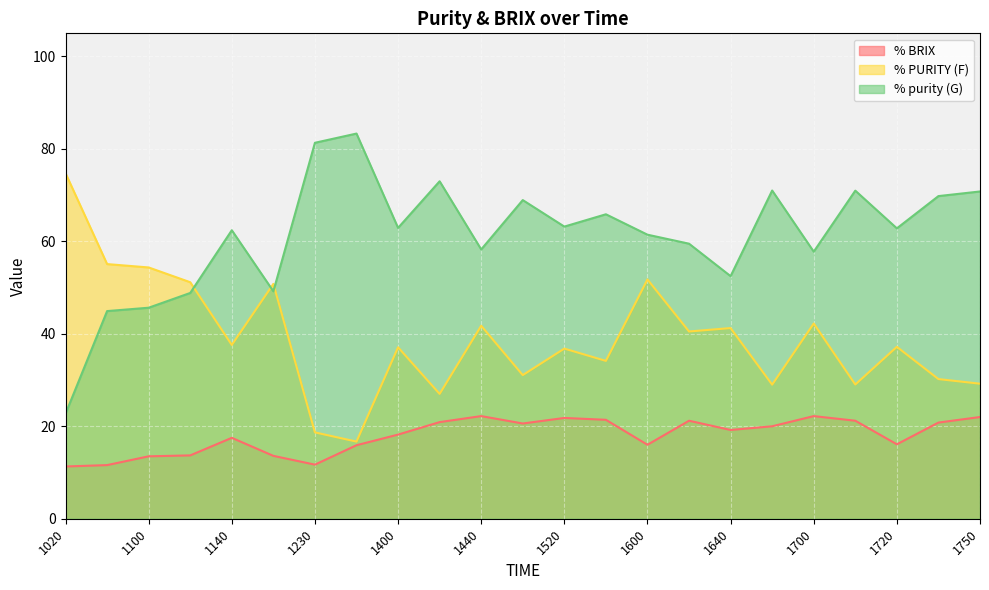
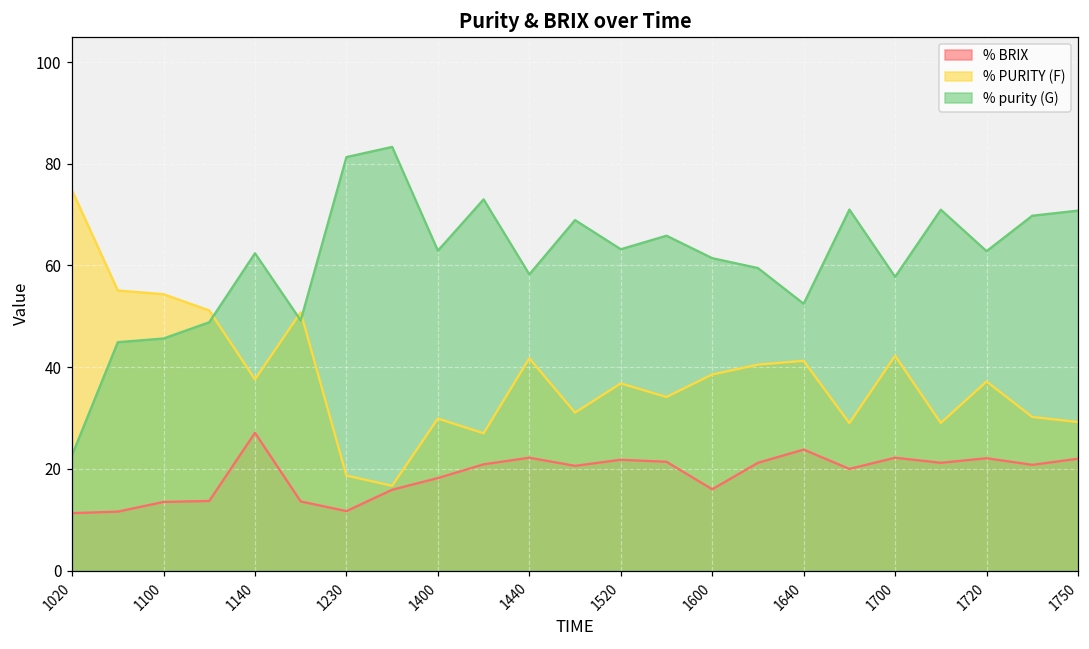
% BRIX, 1140: 18 -> 27
% PURITY (F), 1400: 37 -> 30
% PURITY (F), 1600: 52 -> 39
% BRIX, 1640: 19 -> 24
% BRIX, 1720: 16 -> 22
